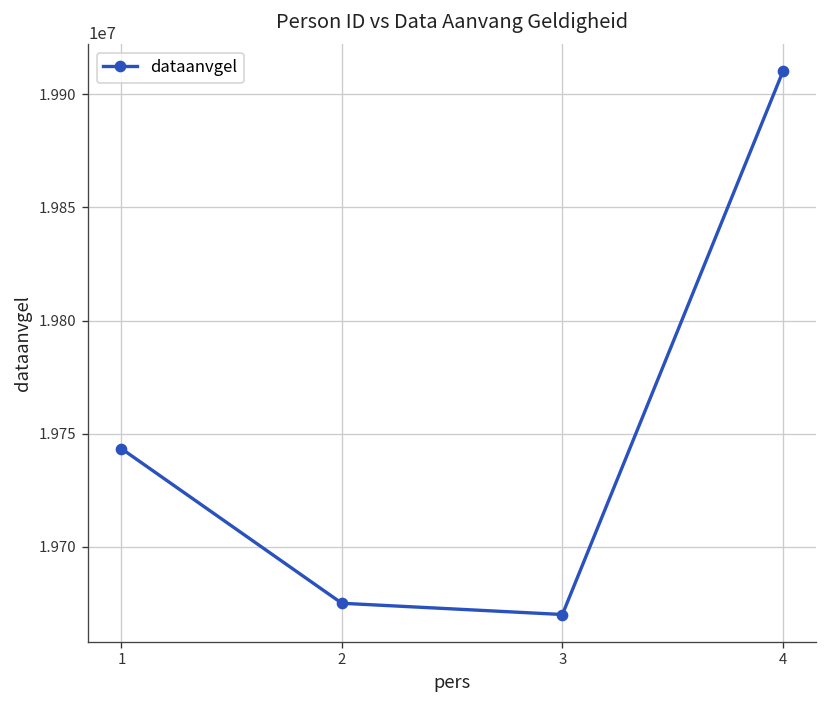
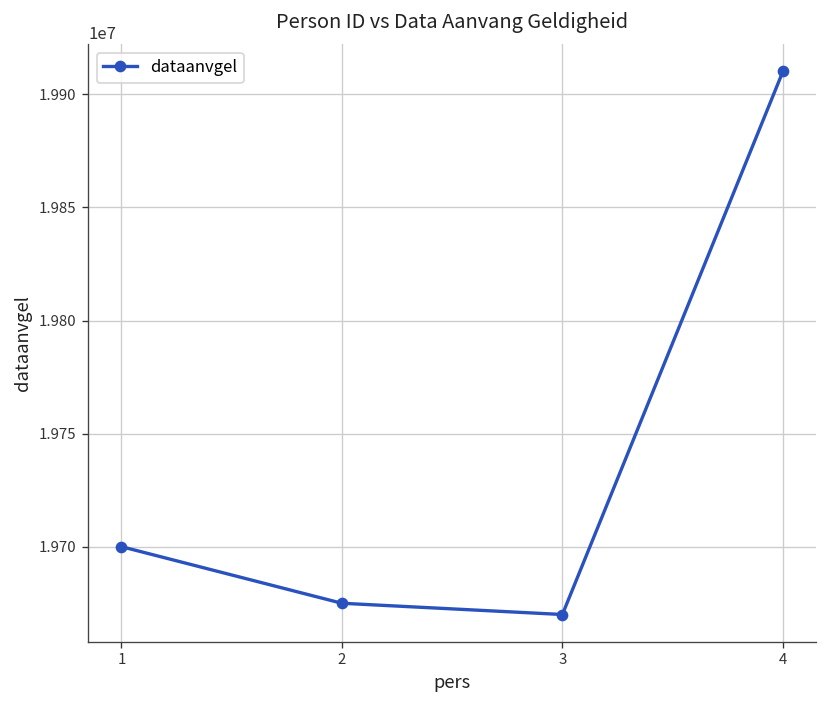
1: 19743000 -> 19700000
